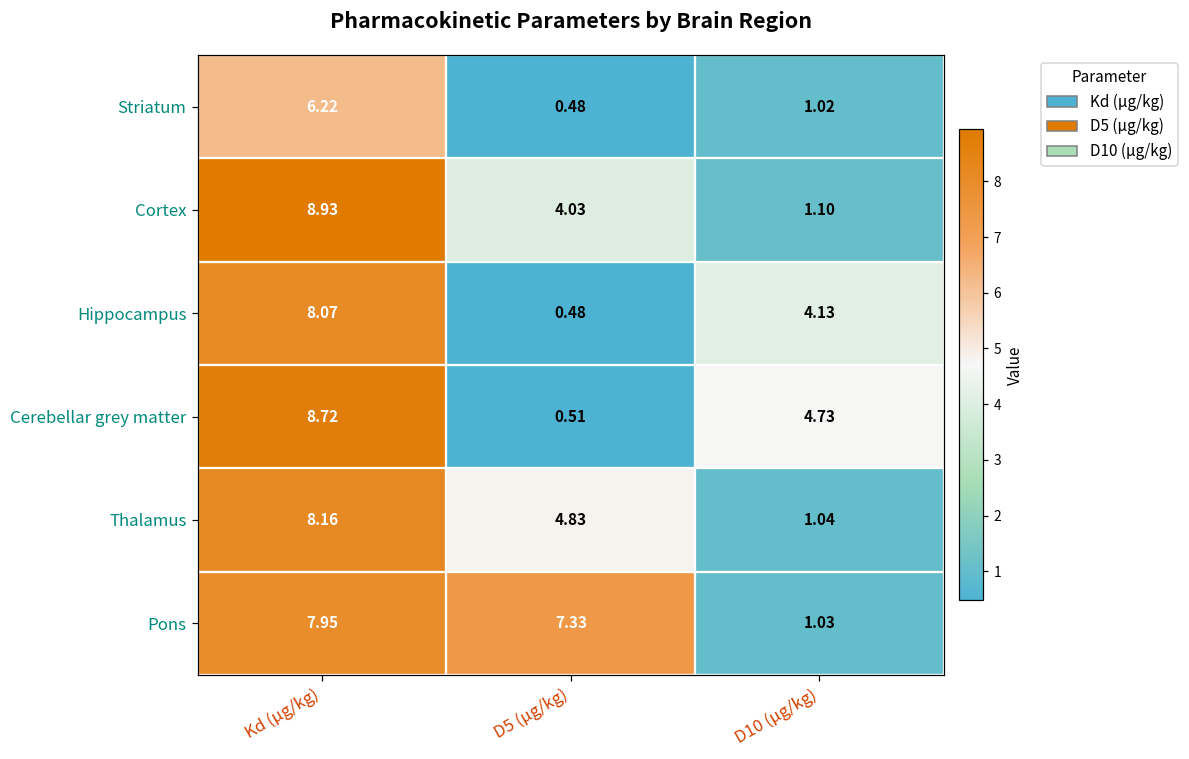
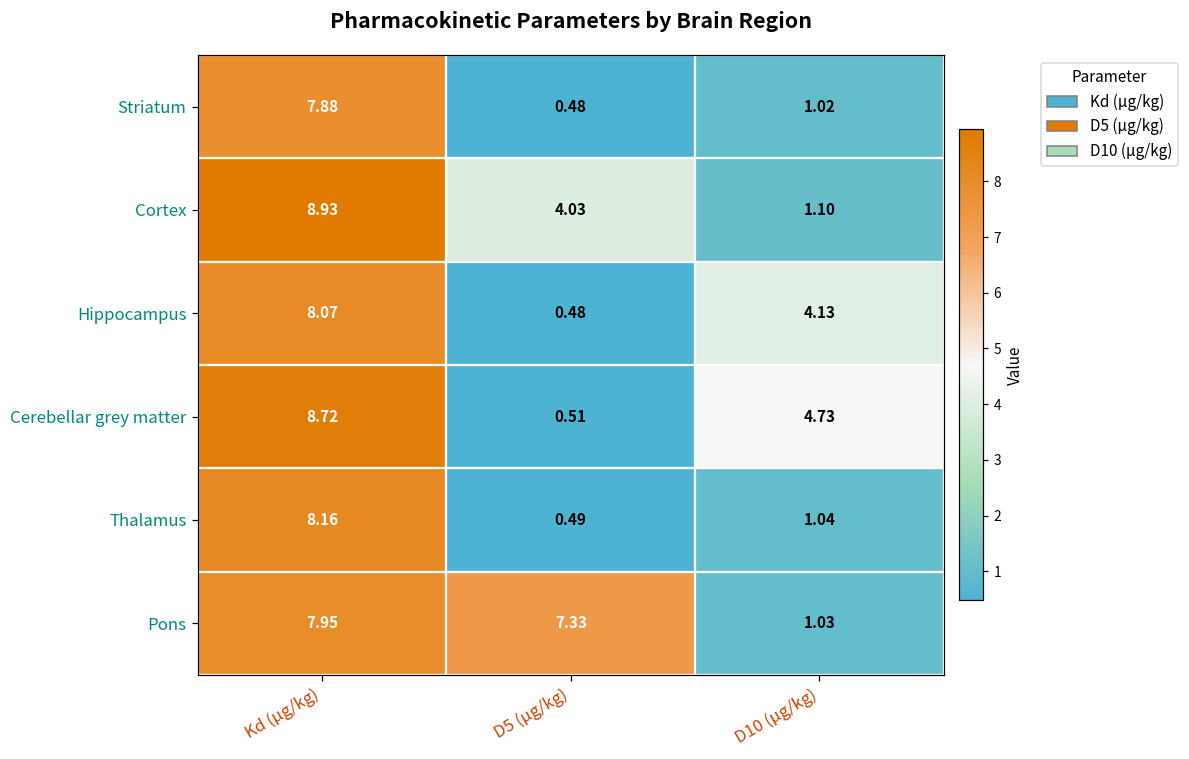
Striatum, Kd (µg/kg): 6.22 -> 7.88
Thalamus, D5 (µg/kg): 4.83 -> 0.49
